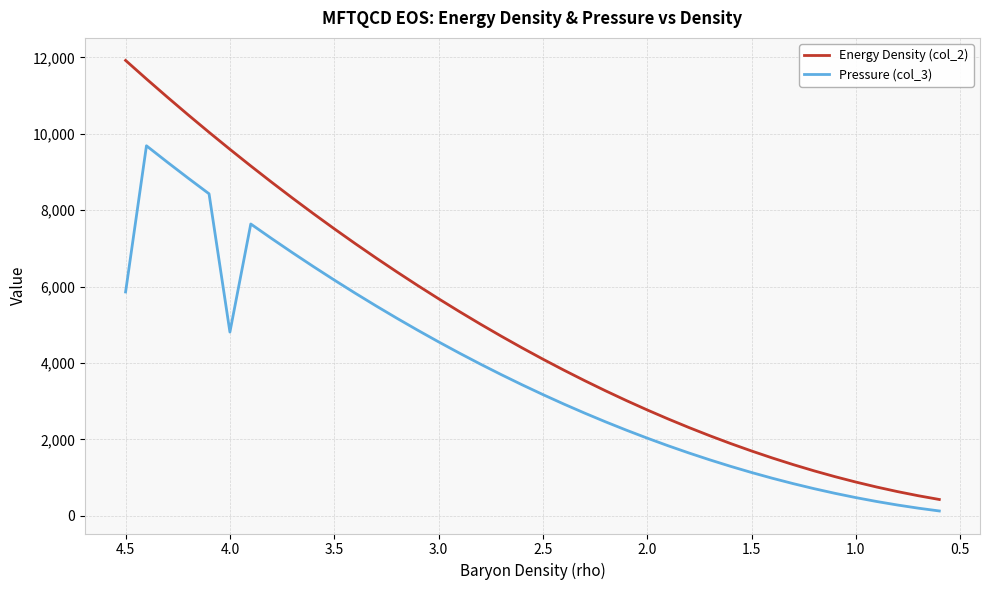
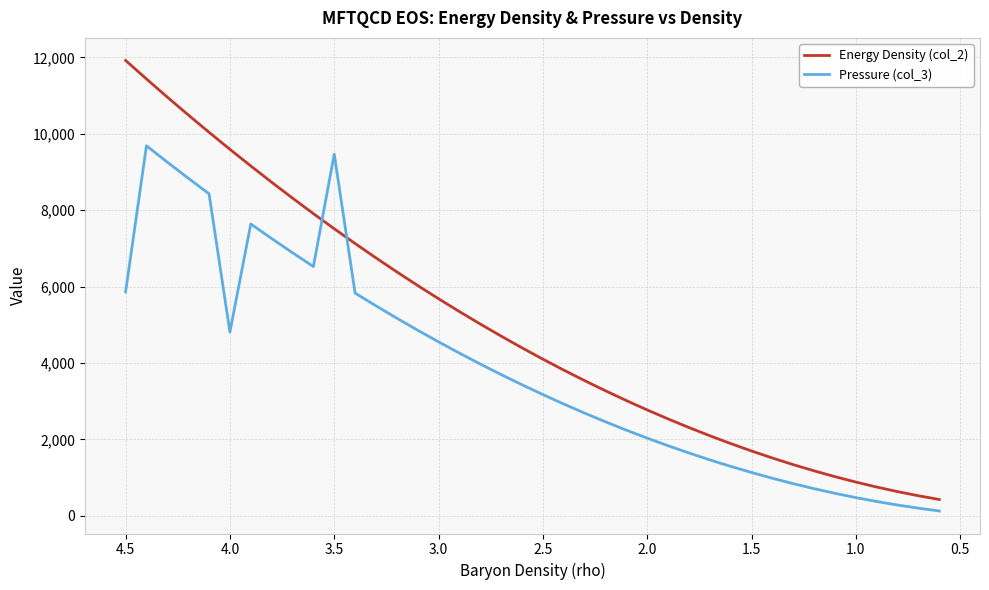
Pressure (col_3), 3.5: 6,200 -> 9,500
